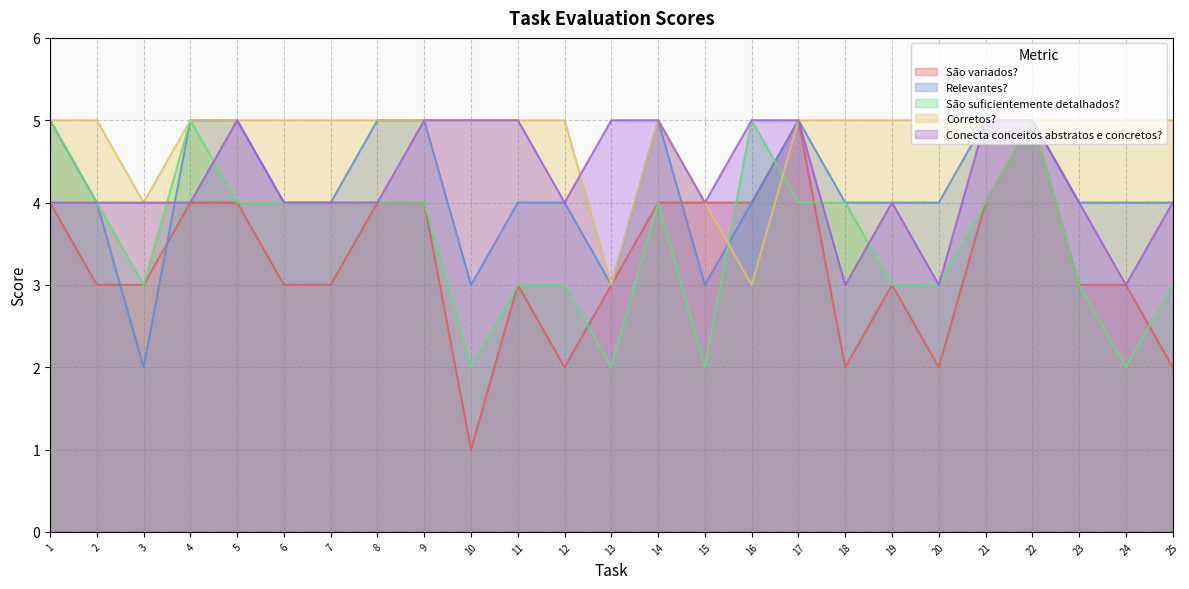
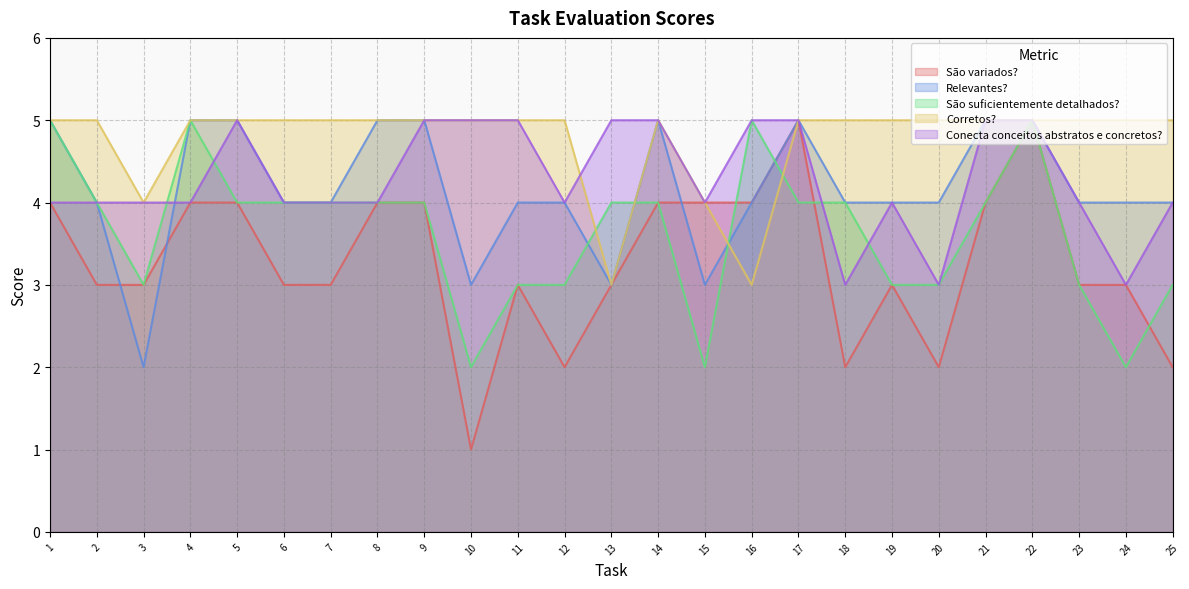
São suficientemente detalhados?, 13: 2 -> 4
